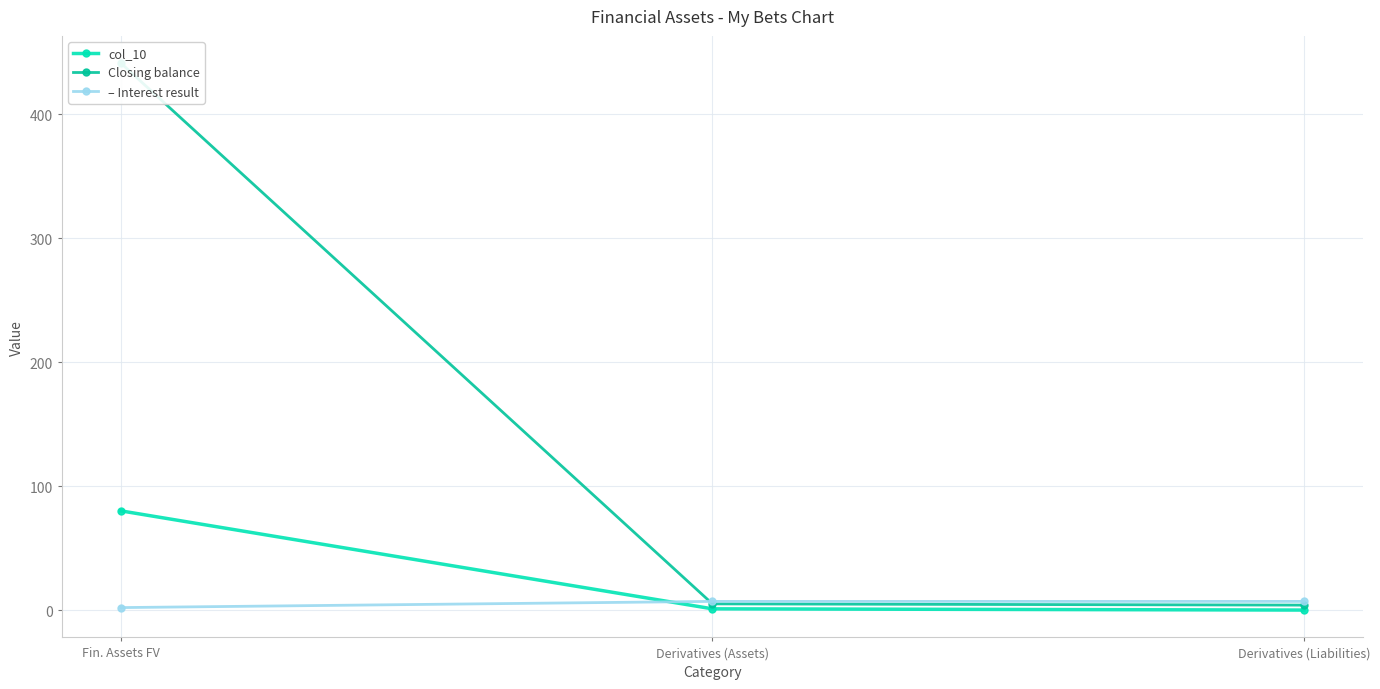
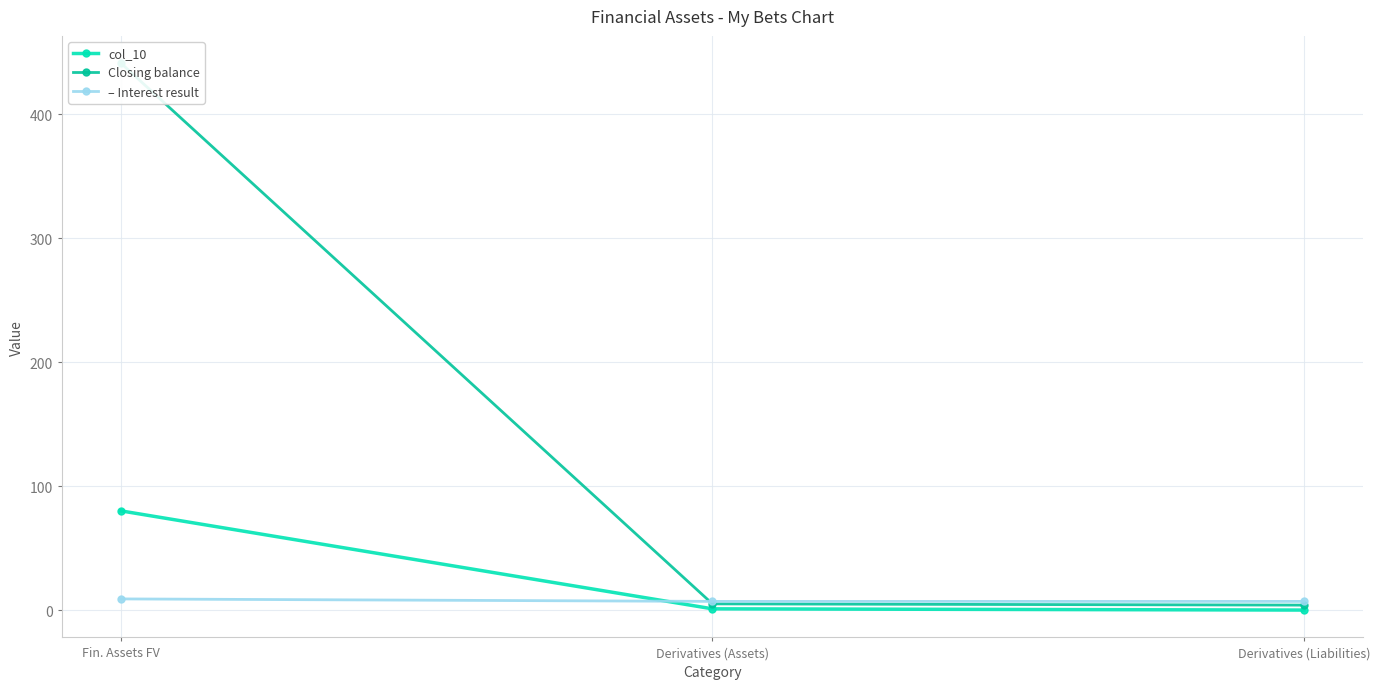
– Interest result, Fin. Assets FV: 2 -> 9
